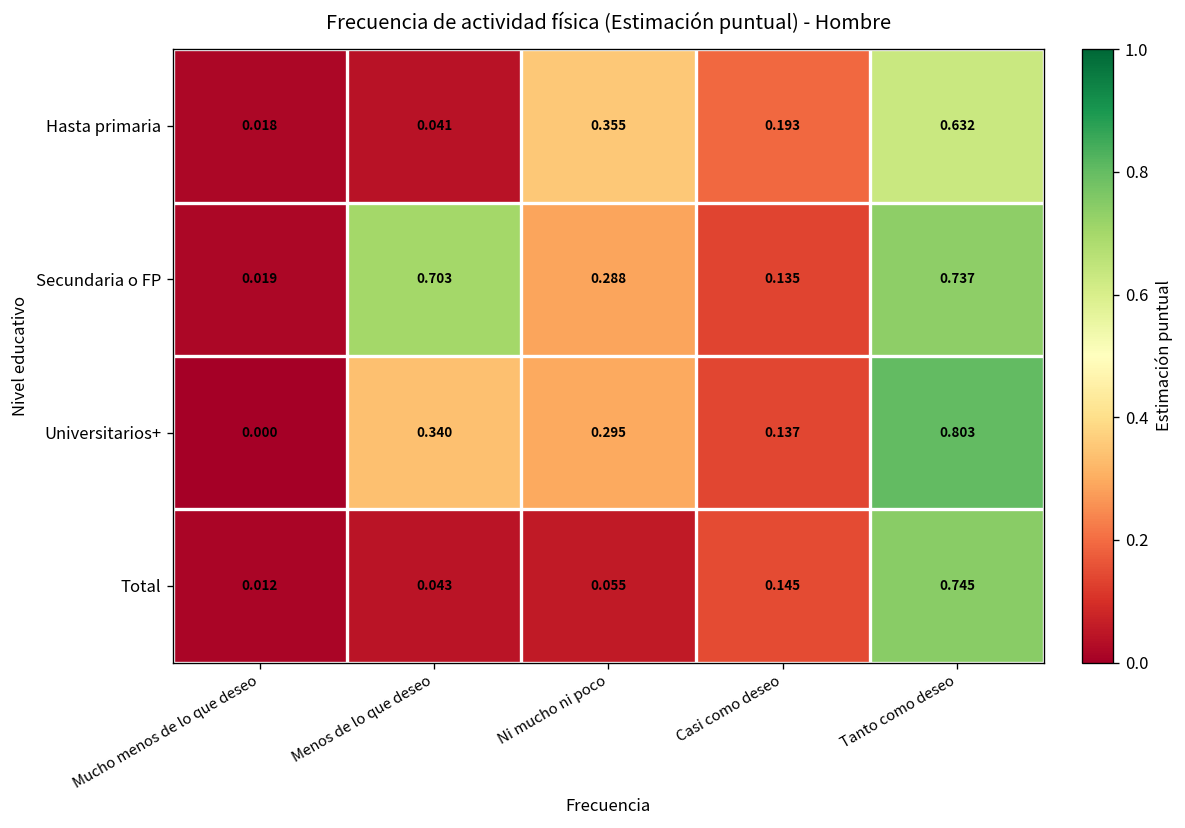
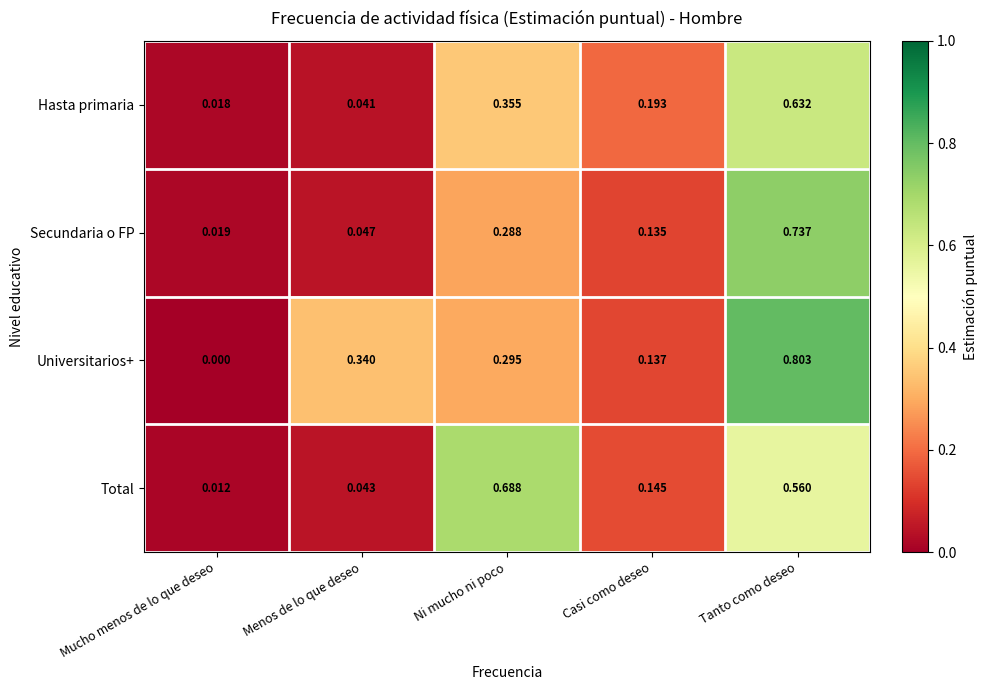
Secundaria o FP, Menos de lo que deseo: 0.703 -> 0.047
Total, Ni mucho ni poco: 0.055 -> 0.688
Total, Tanto como deseo: 0.745 -> 0.560
